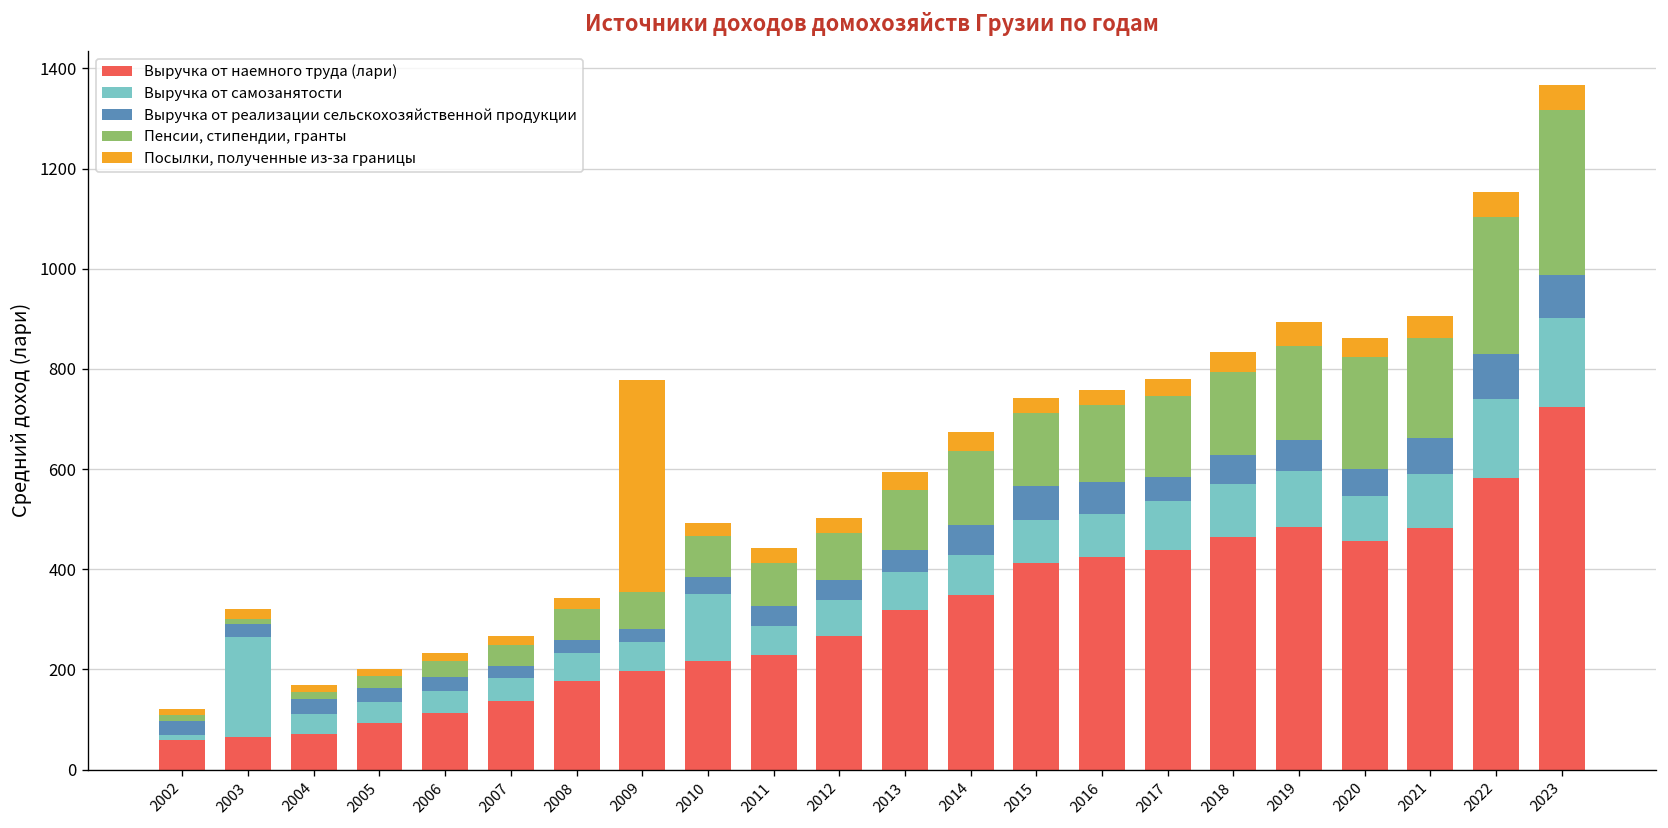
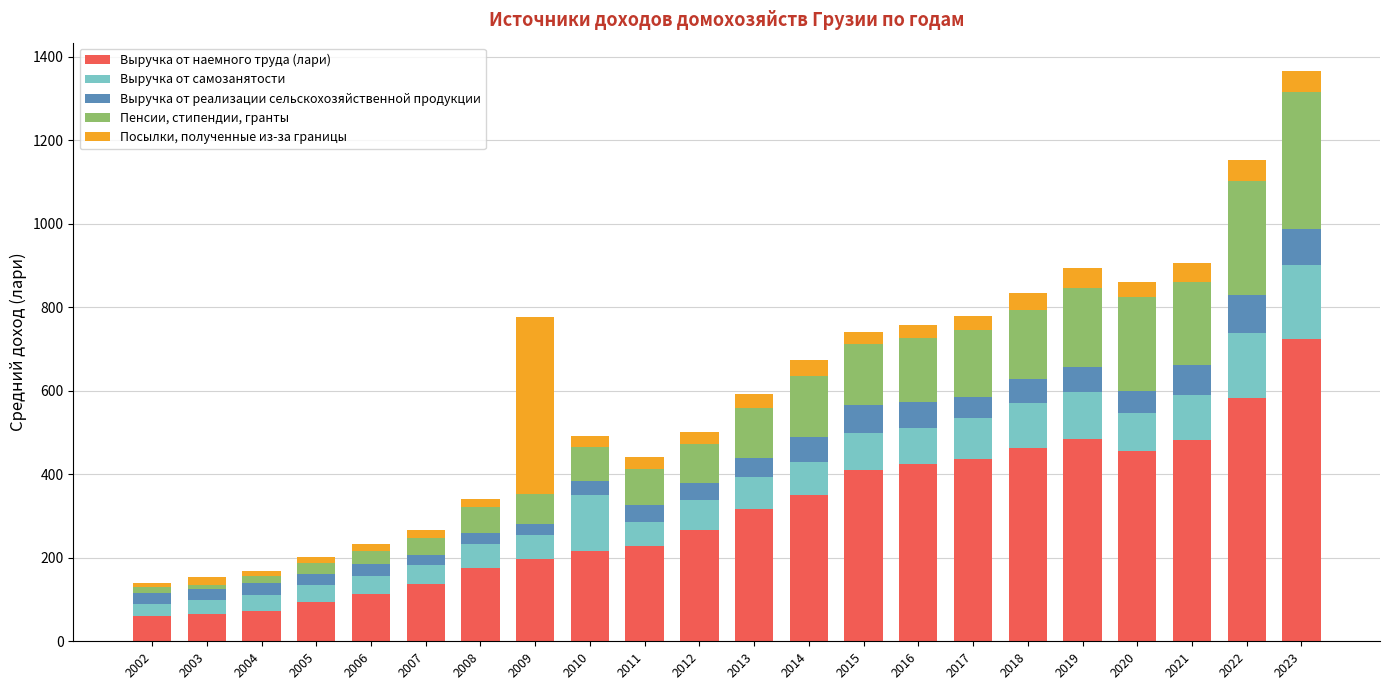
Выручка от самозанятости, 2002: 10 -> 30
Выручка от самозанятости, 2003: 200 -> 30
